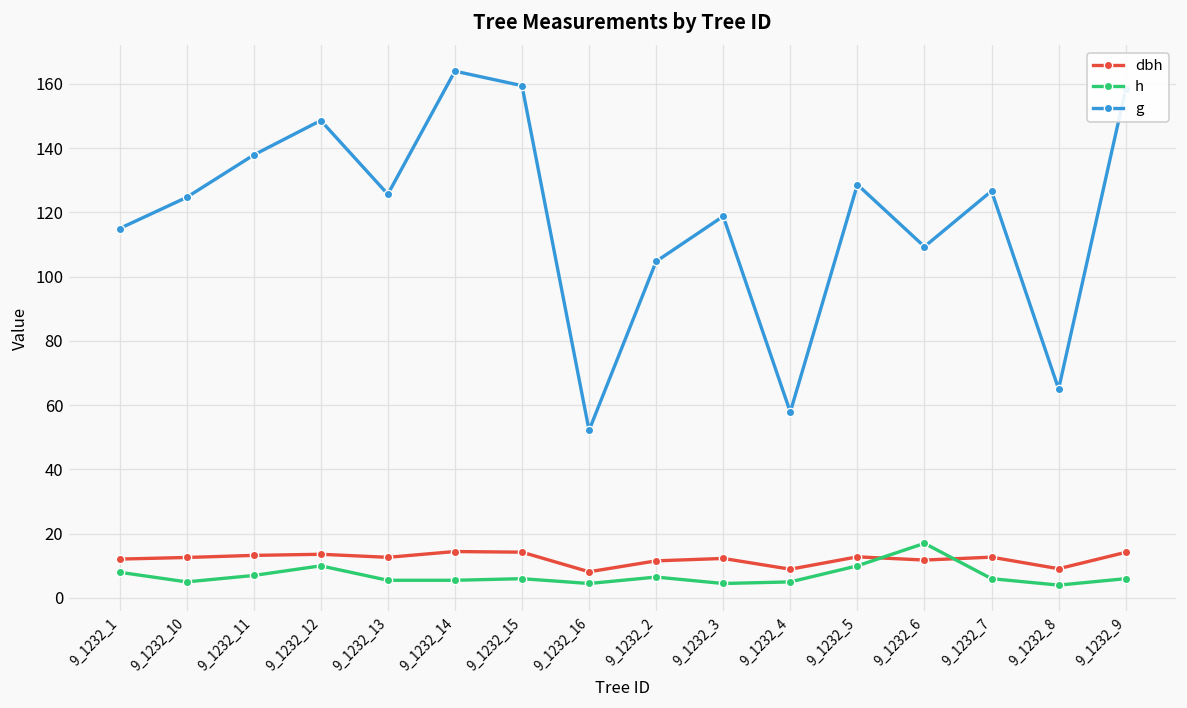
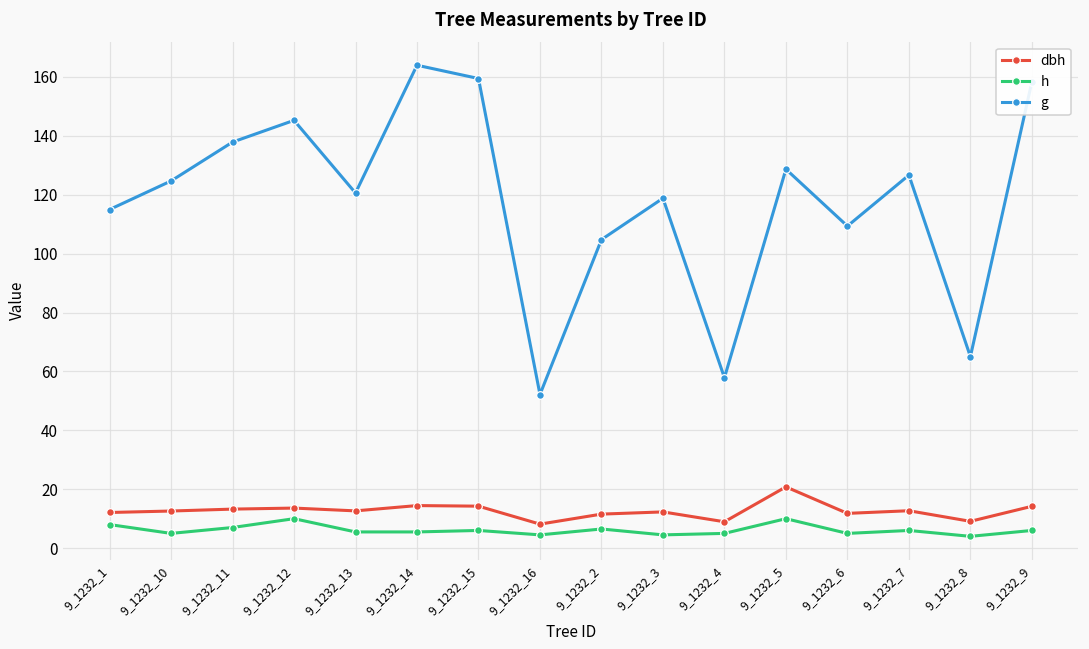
g, 9_1232_12: 149 -> 145
g, 9_1232_13: 126 -> 121
dbh, 9_1232_5: 13 -> 21
h, 9_1232_6: 17 -> 5
